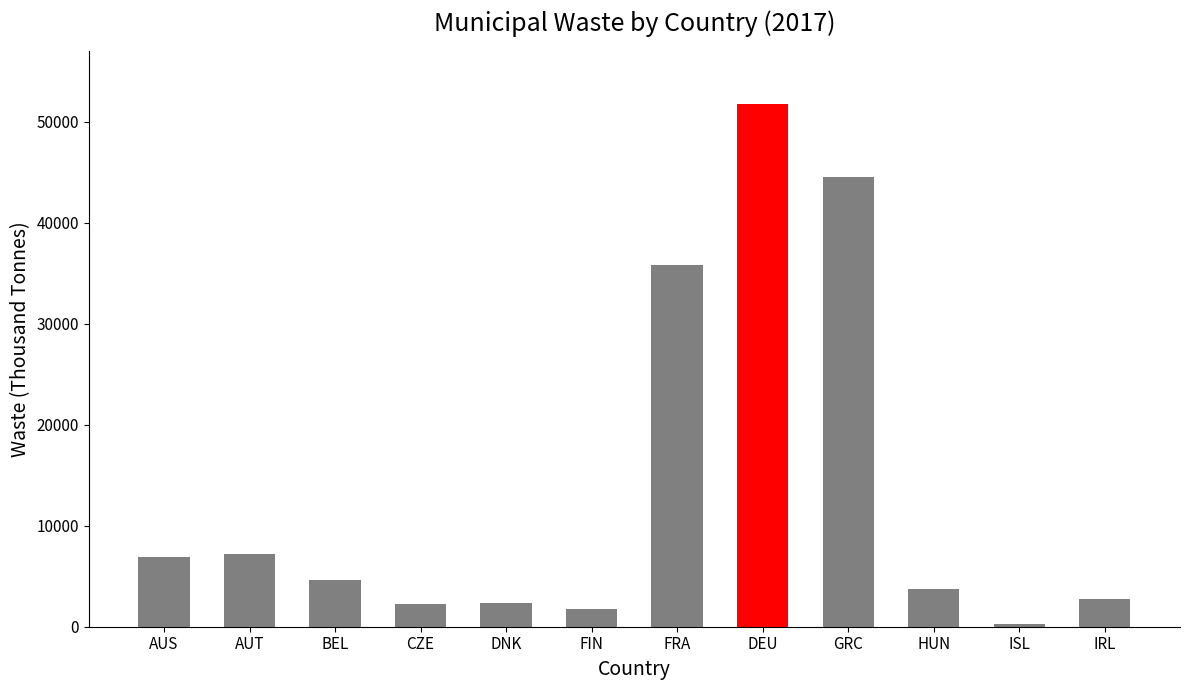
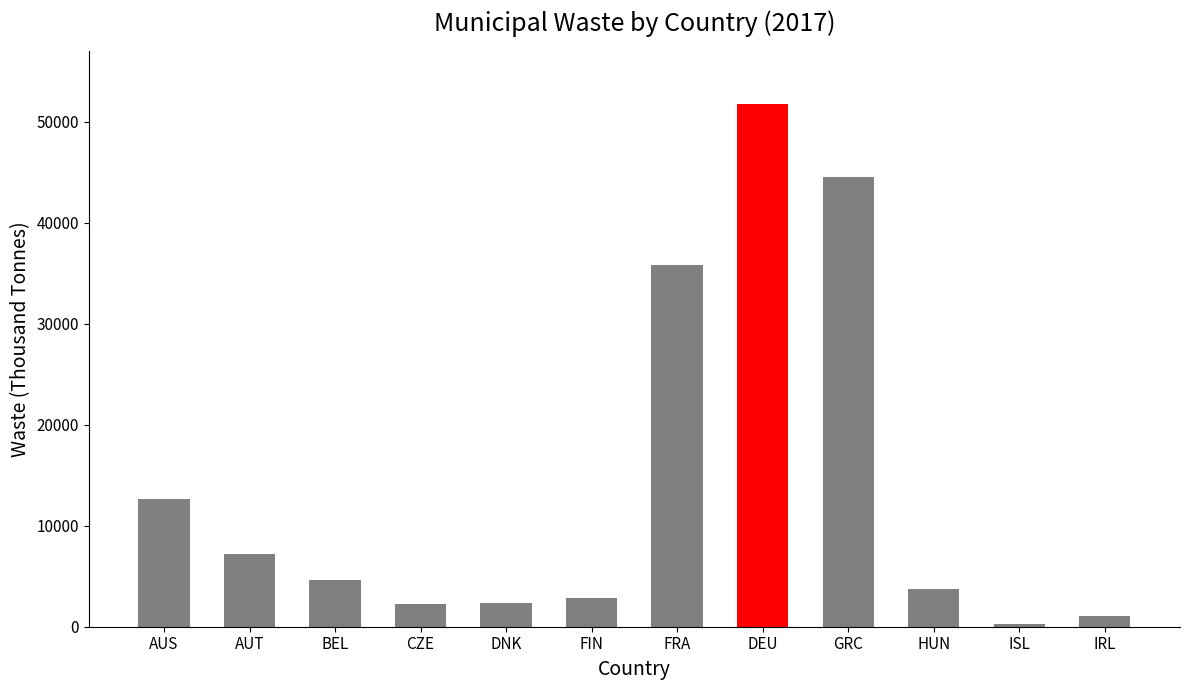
AUS: 6900 -> 12600
FIN: 1800 -> 2800
IRL: 2800 -> 1000
